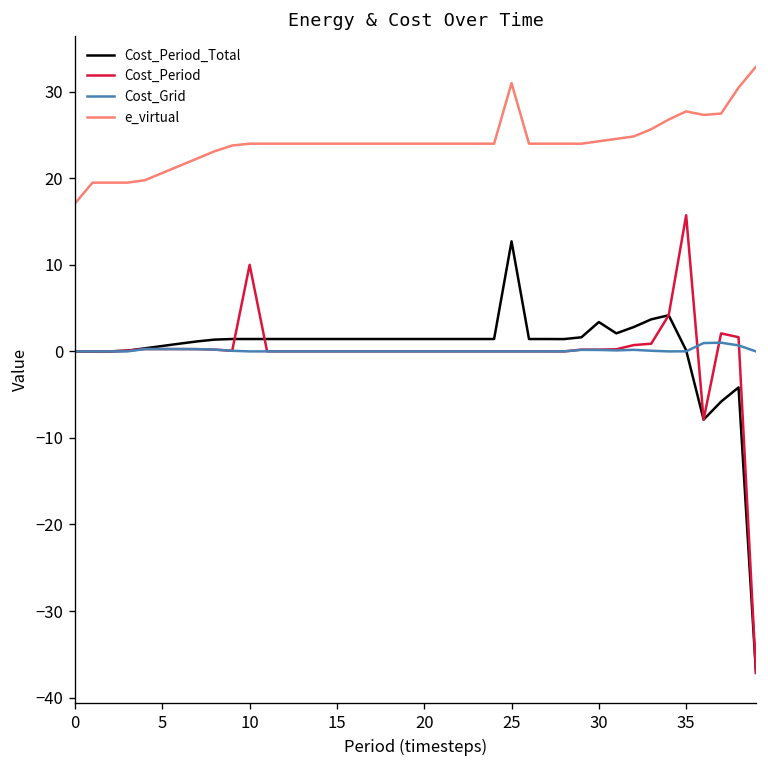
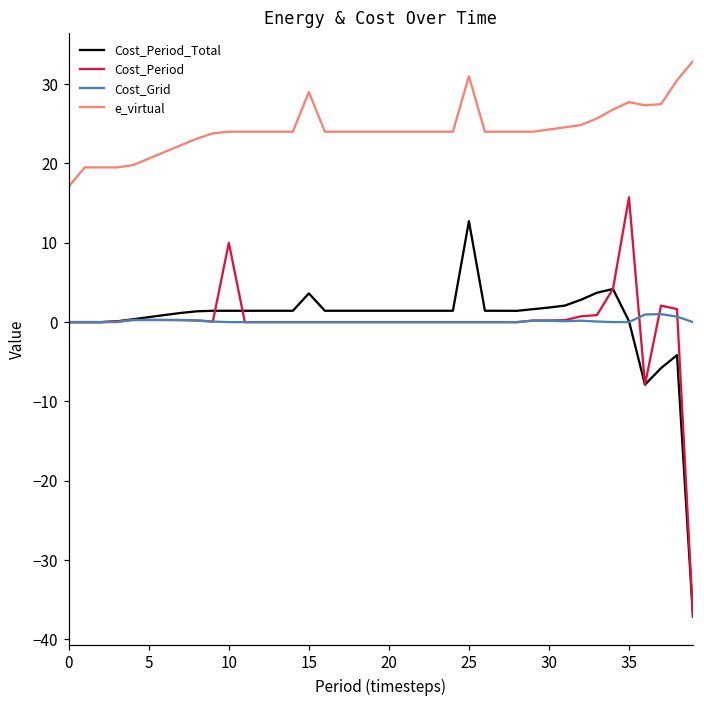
Cost_Period_Total, 15: 1 -> 4
e_virtual, 15: 24 -> 29
Cost_Period_Total, 30: 3 -> 2
